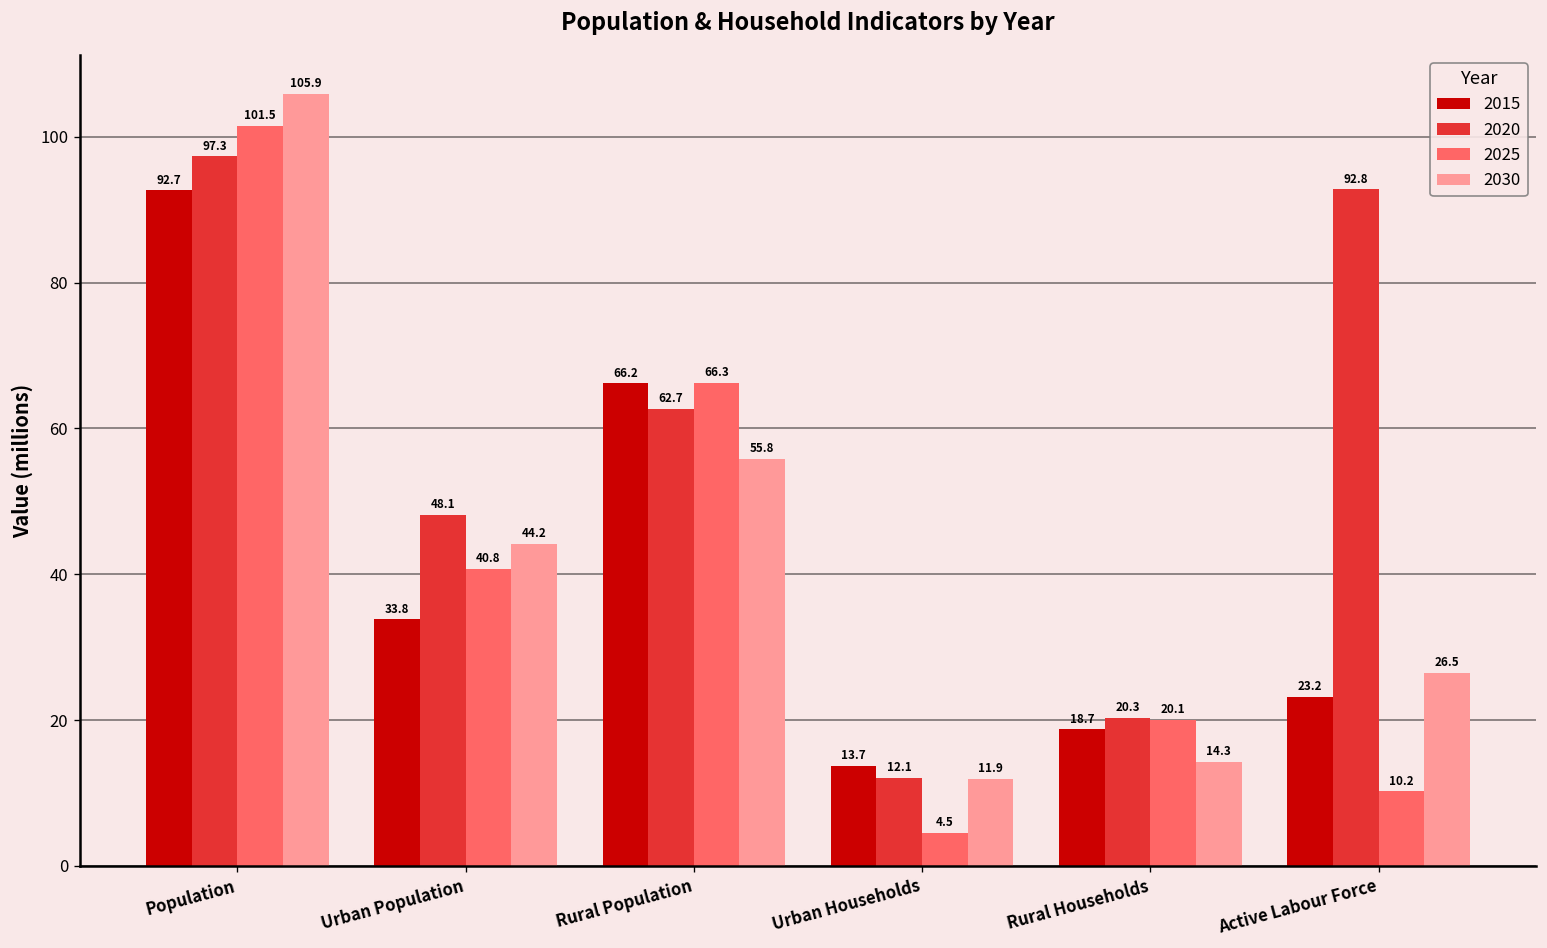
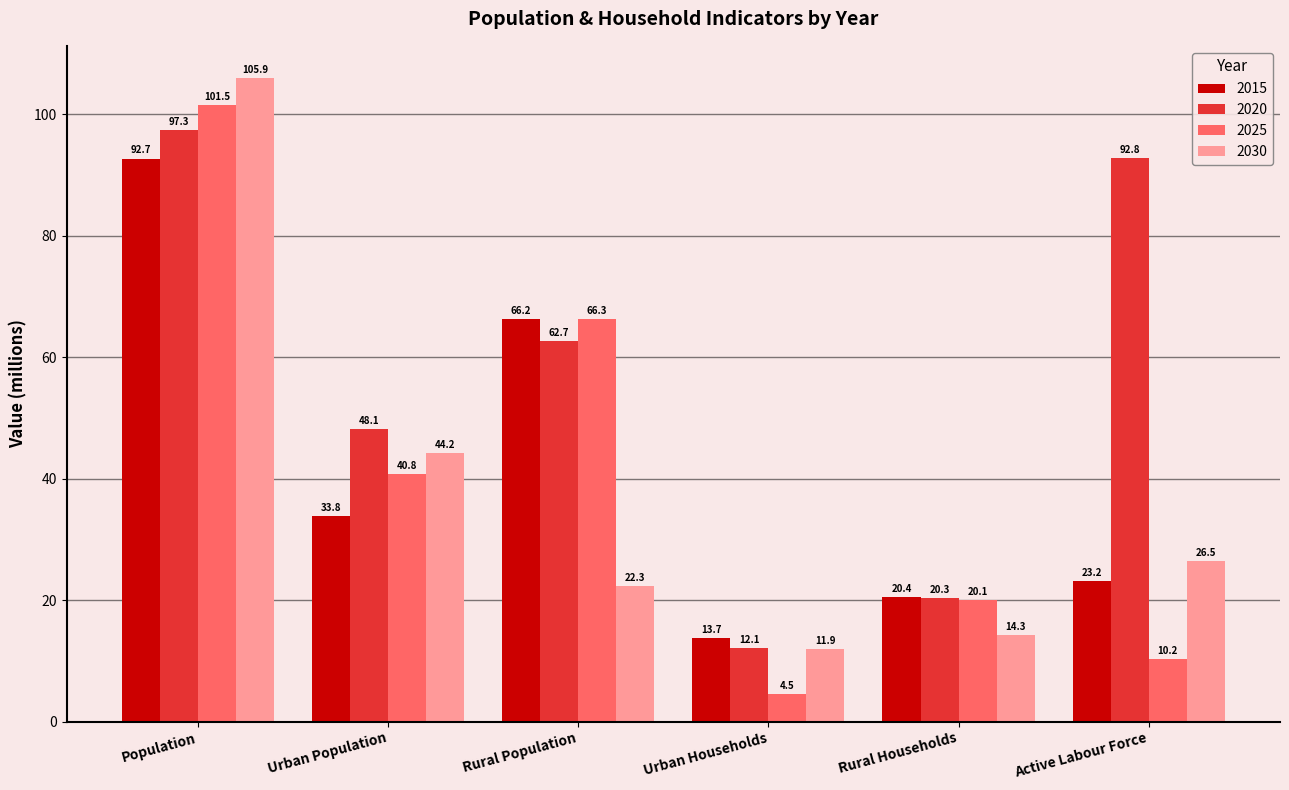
2030, Rural Population: 55.8 -> 22.3
2015, Rural Households: 18.7 -> 20.4
